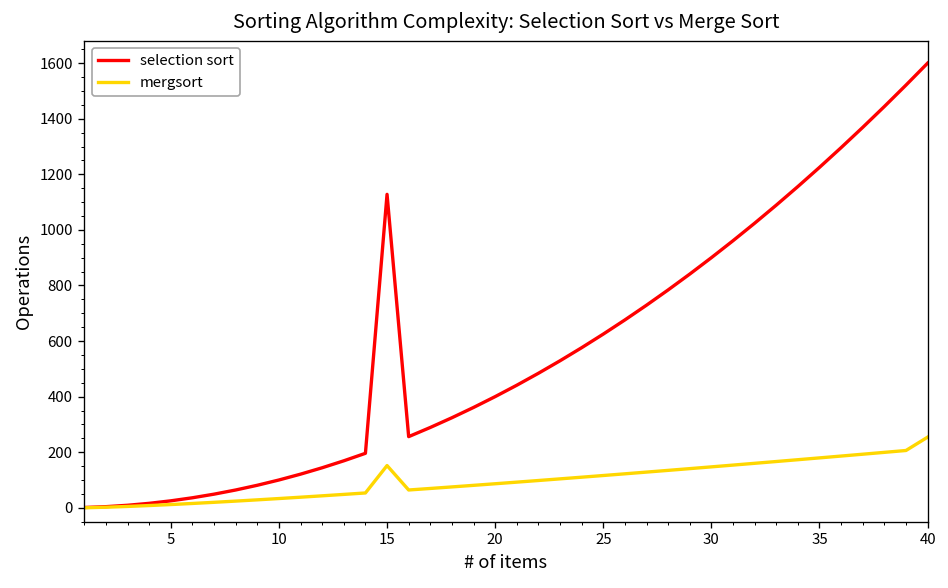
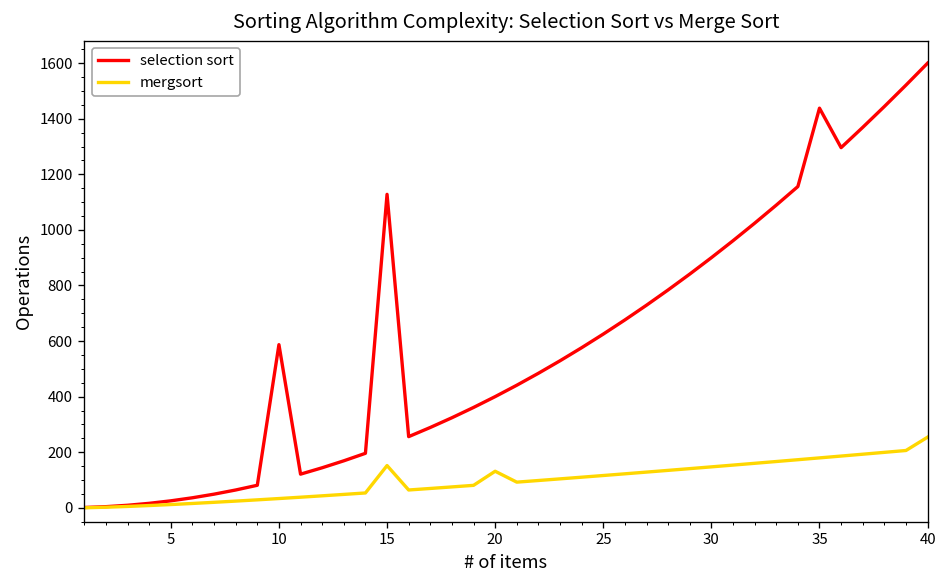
selection sort, 10: 100 -> 590
mergsort, 20: 90 -> 130
selection sort, 35: 1230 -> 1440
